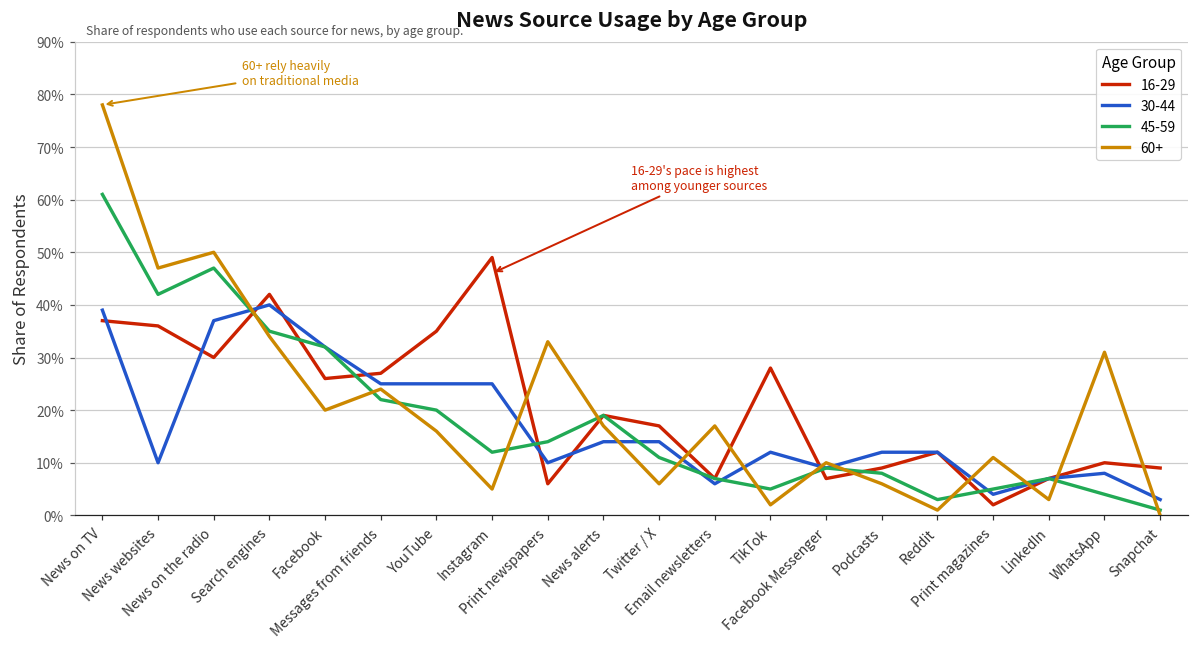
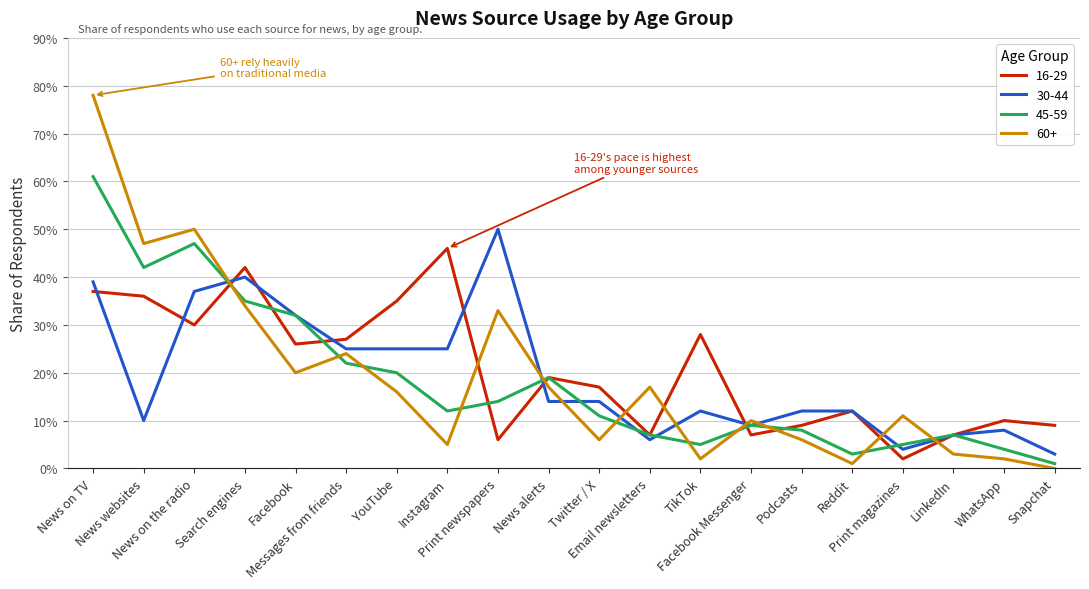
16-29, Instagram: 49% -> 46%
30-44, Print newspapers: 10% -> 50%
60+, WhatsApp: 31% -> 2%
